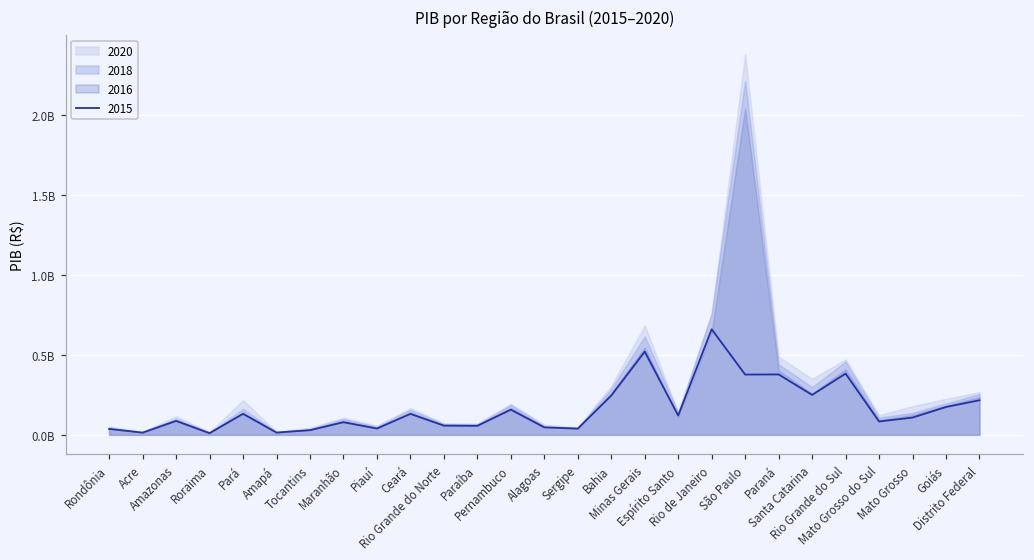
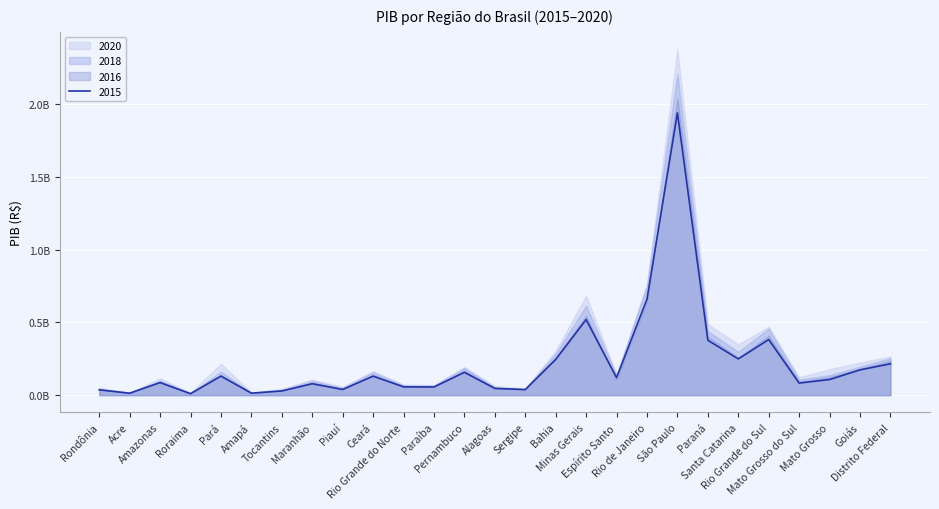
2015, São Paulo: 380000000 -> 1940000000
